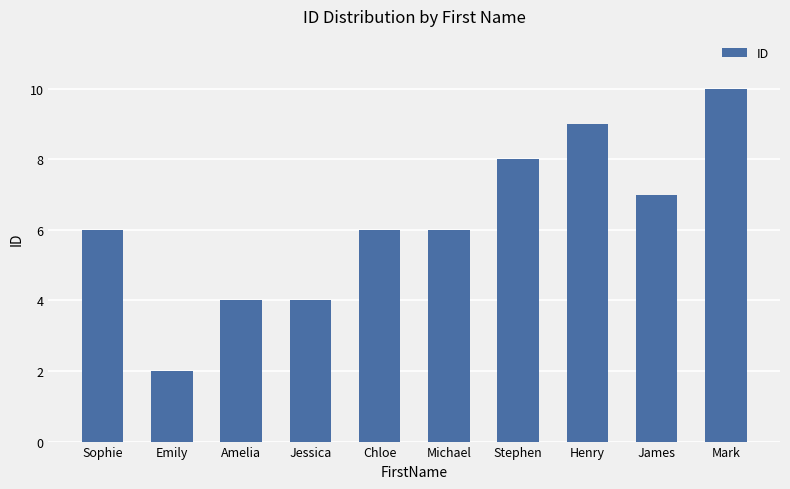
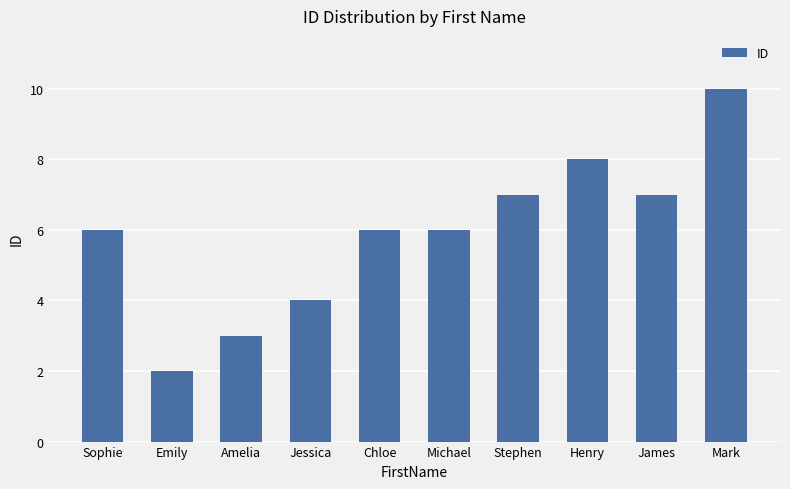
Amelia: 4 -> 3
Stephen: 8 -> 7
Henry: 9 -> 8
